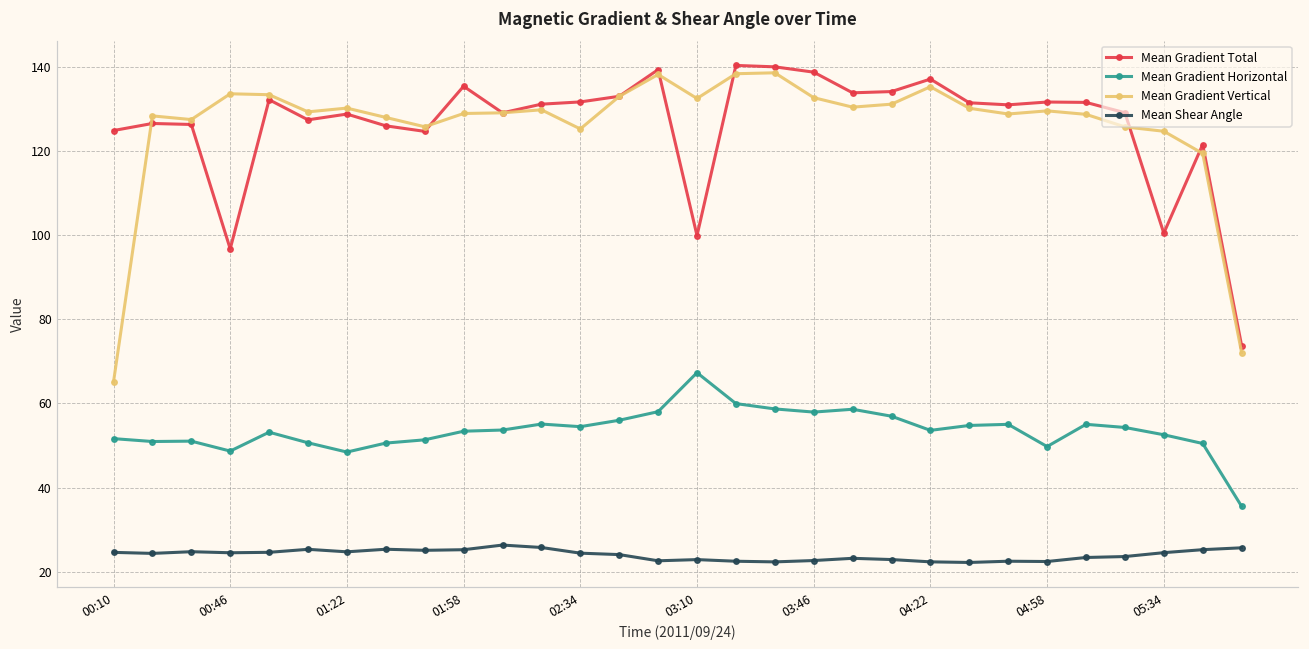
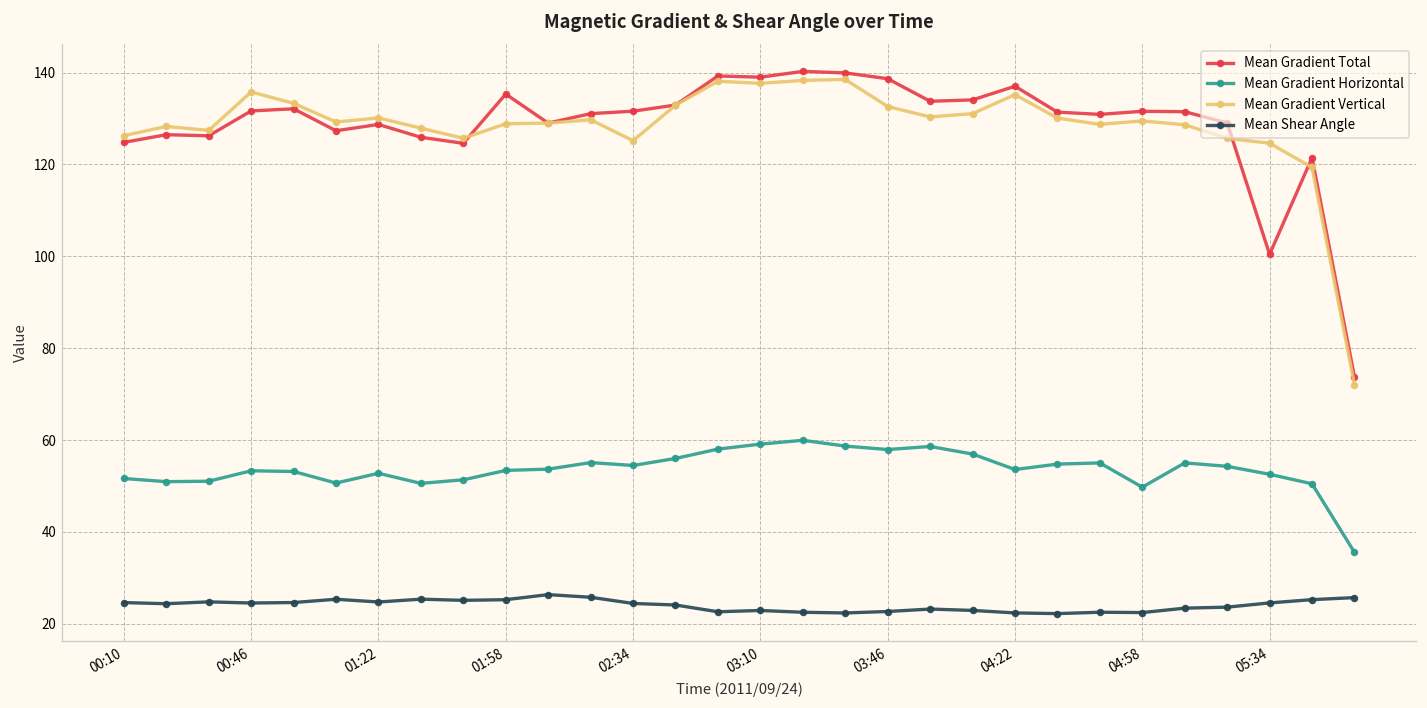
Mean Gradient Vertical, 00:10: 65 -> 126
Mean Gradient Total, 00:46: 97 -> 132
Mean Gradient Horizontal, 00:46: 49 -> 53
Mean Gradient Vertical, 00:46: 134 -> 136
Mean Gradient Horizontal, 01:22: 48 -> 53
Mean Gradient Total, 03:10: 100 -> 139
Mean Gradient Horizontal, 03:10: 67 -> 59
Mean Gradient Vertical, 03:10: 132 -> 138
